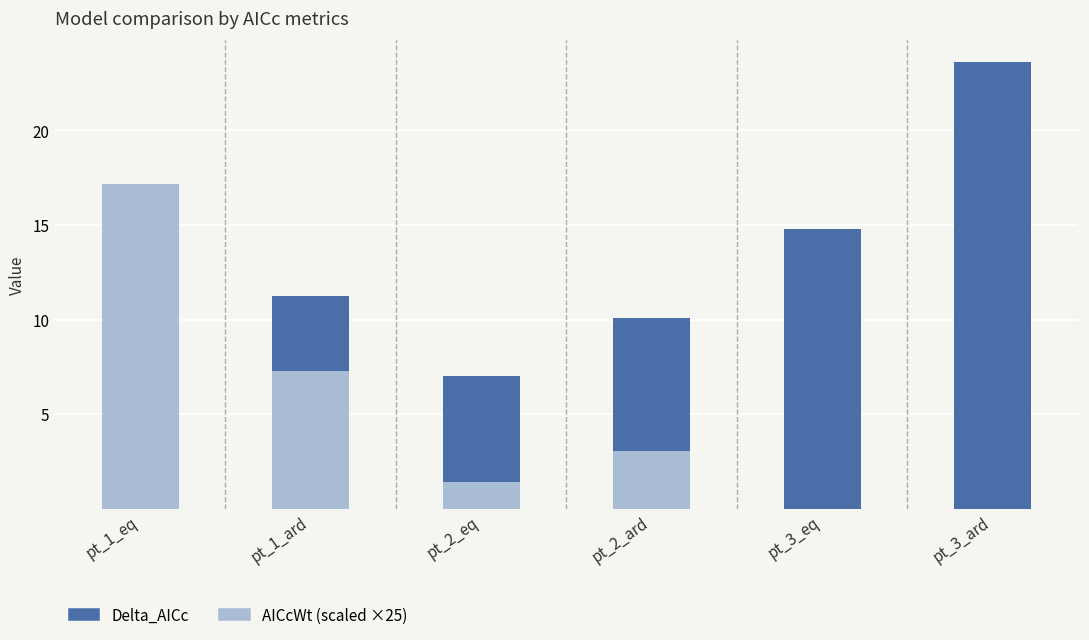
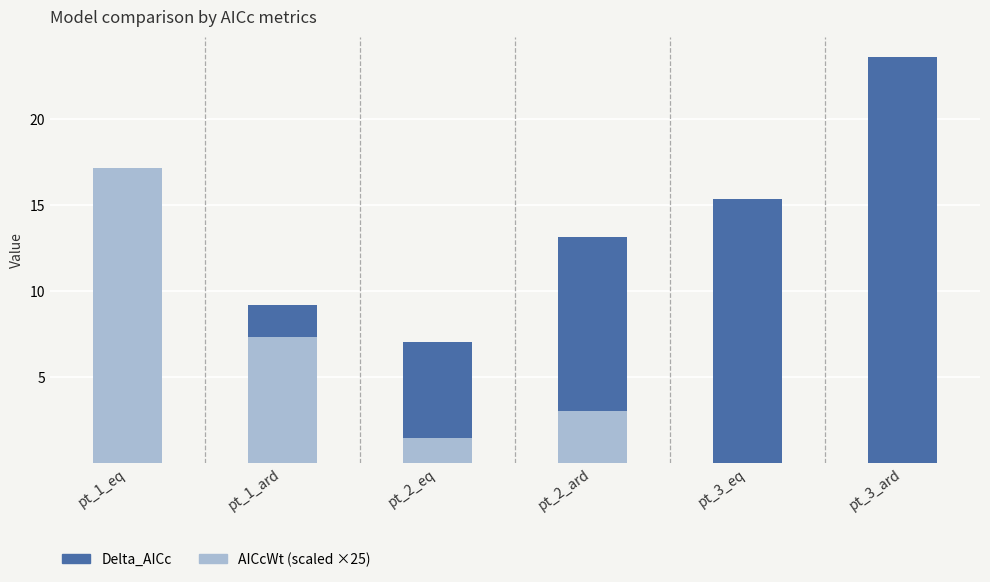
Delta_AICc, pt_1_ard: 3.9 -> 1.9
Delta_AICc, pt_2_ard: 7.1 -> 10.1
Delta_AICc, pt_3_eq: 14.8 -> 15.3
